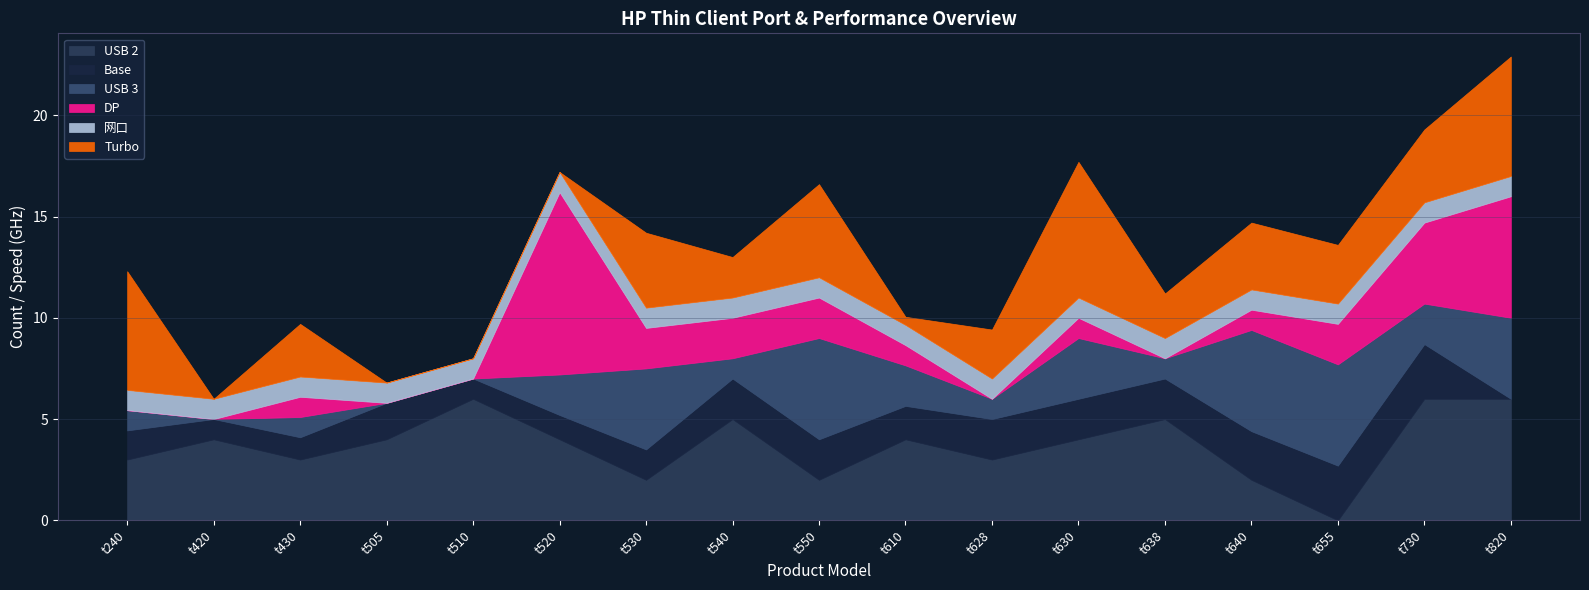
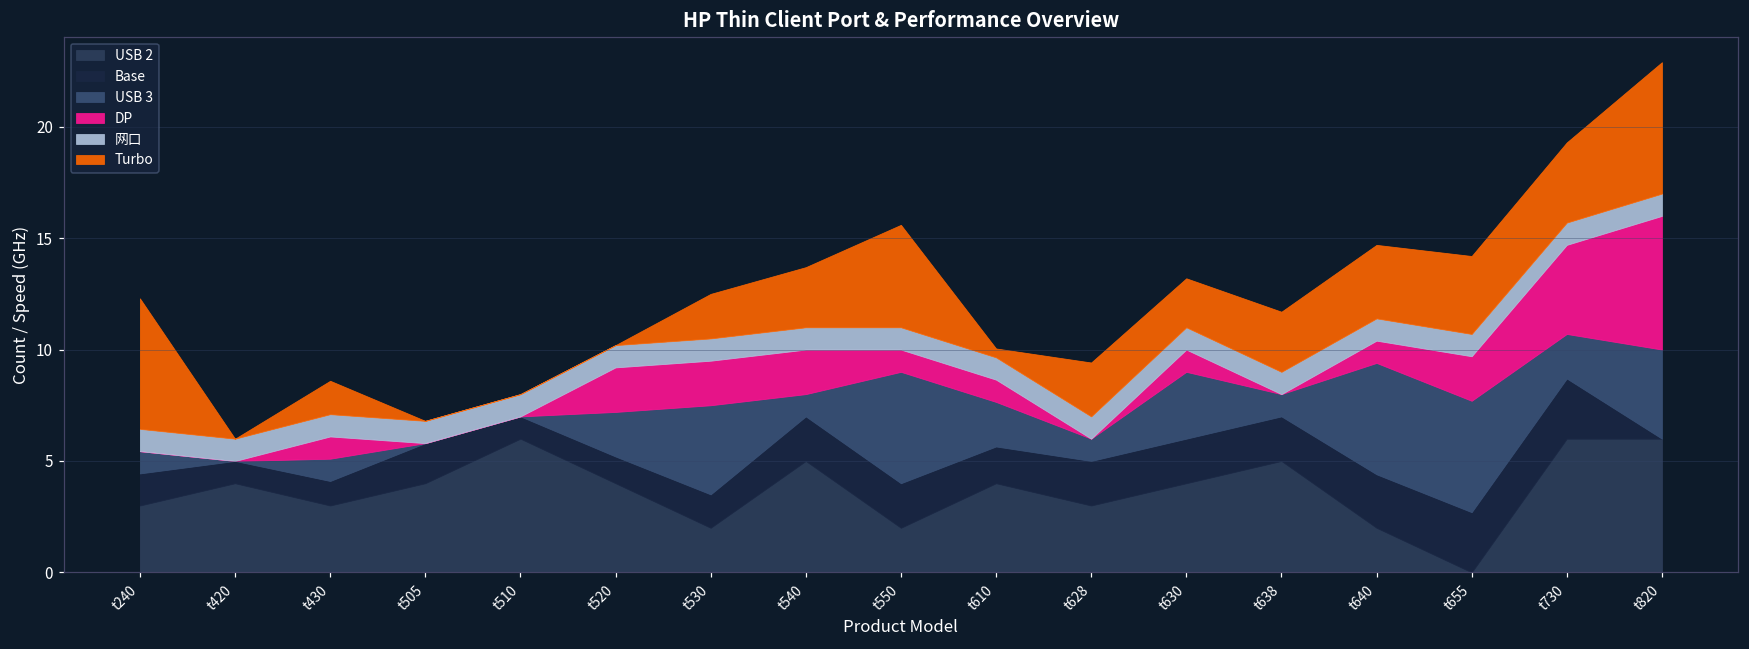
Turbo, t430: 2.6 -> 1.5
DP, t520: 9 -> 2
Turbo, t530: 3.7 -> 2.0
Turbo, t540: 2.0 -> 2.7
DP, t550: 2 -> 1
Turbo, t630: 6.7 -> 2.2
Turbo, t638: 2.2 -> 2.7
Turbo, t655: 2.9 -> 3.5
